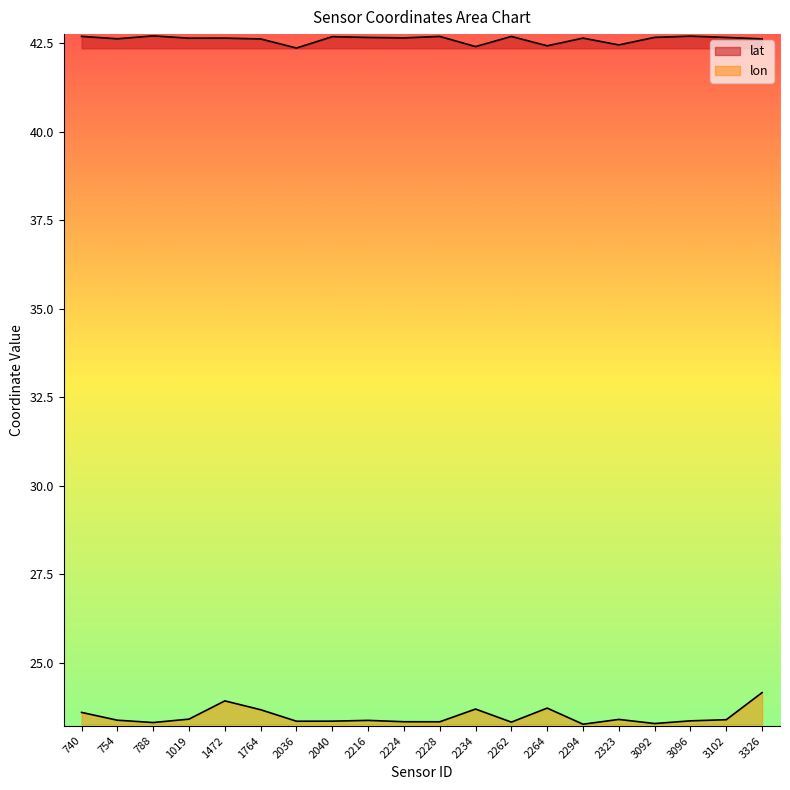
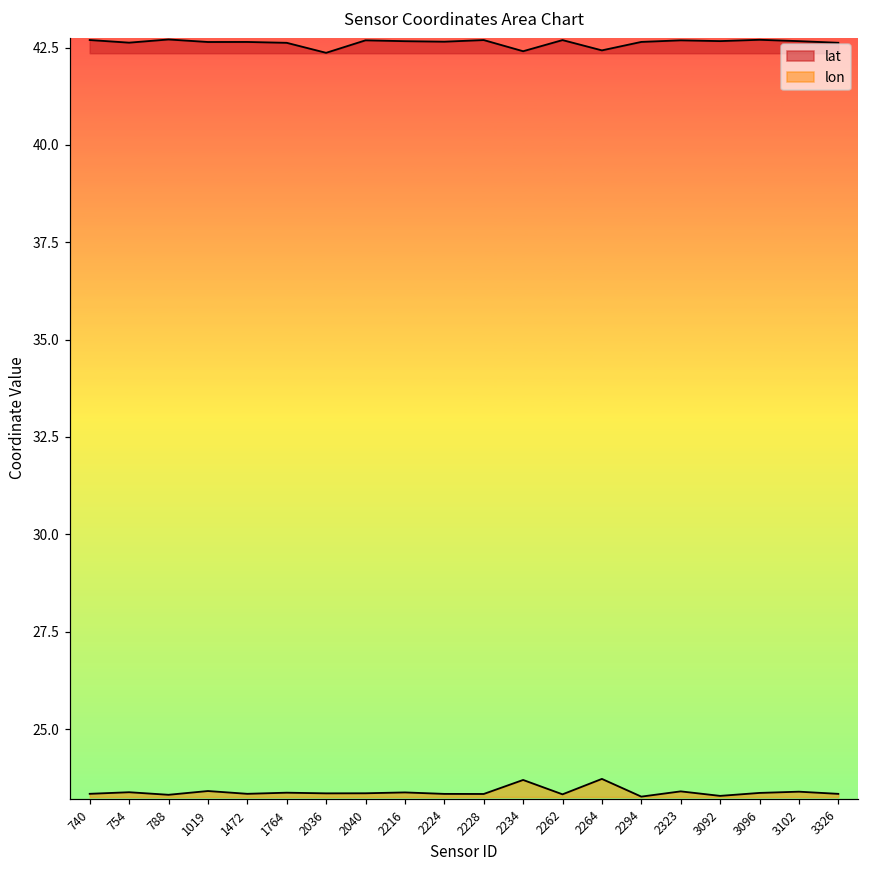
lon, 740: 23.6 -> 23.3
lon, 1472: 23.9 -> 23.3
lon, 1764: 23.7 -> 23.4
lat, 2323: 42.5 -> 42.7
lon, 3326: 24.2 -> 23.3
